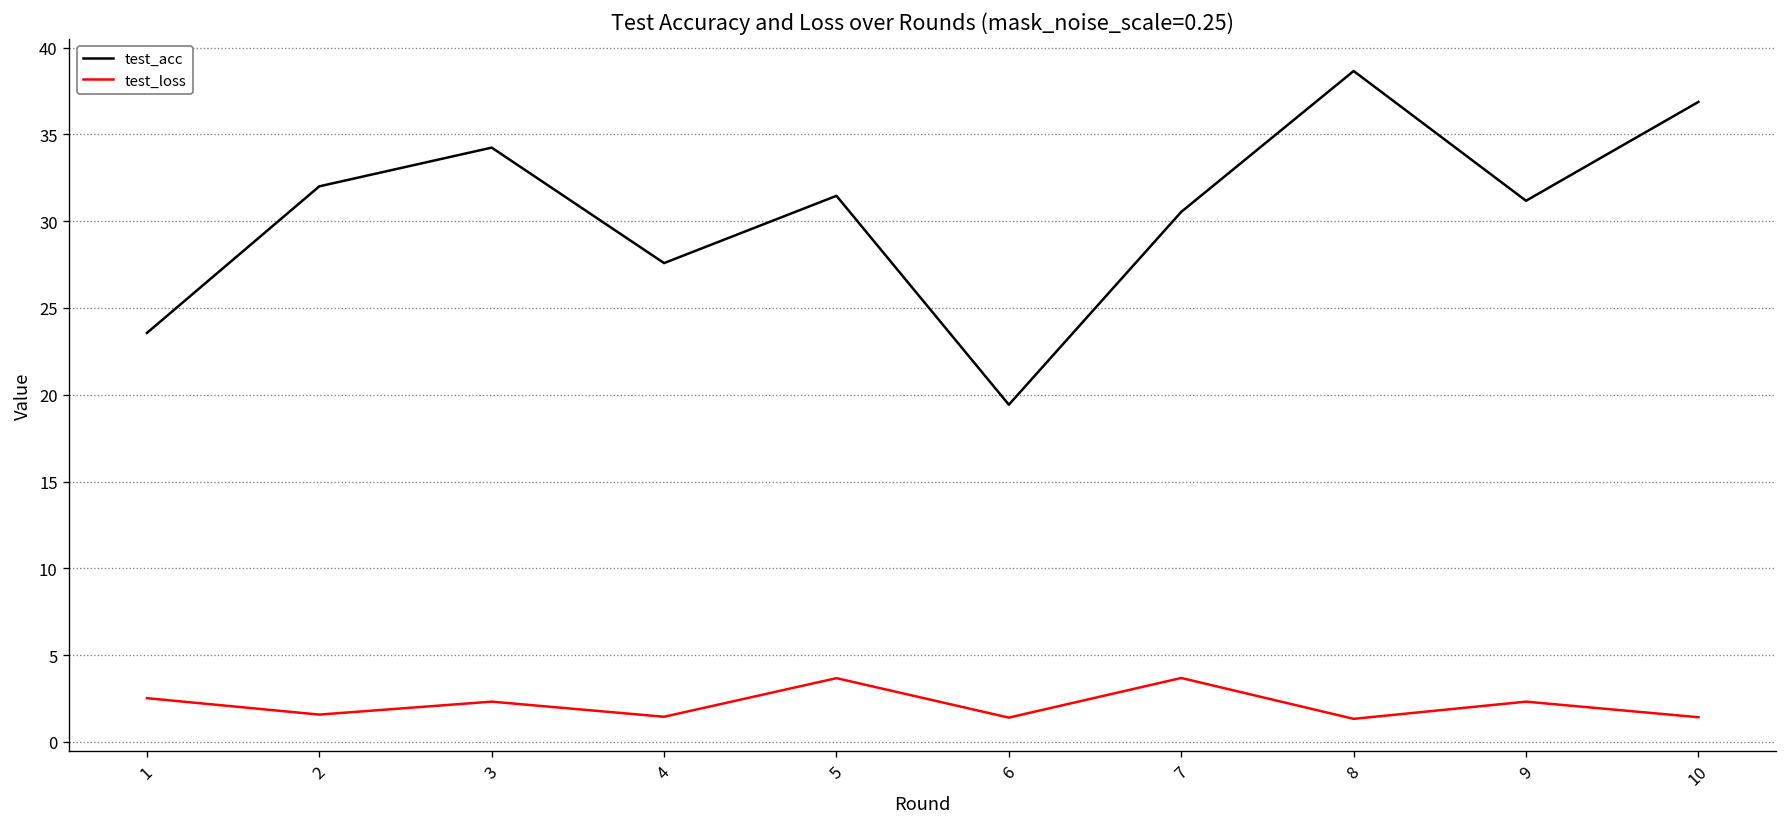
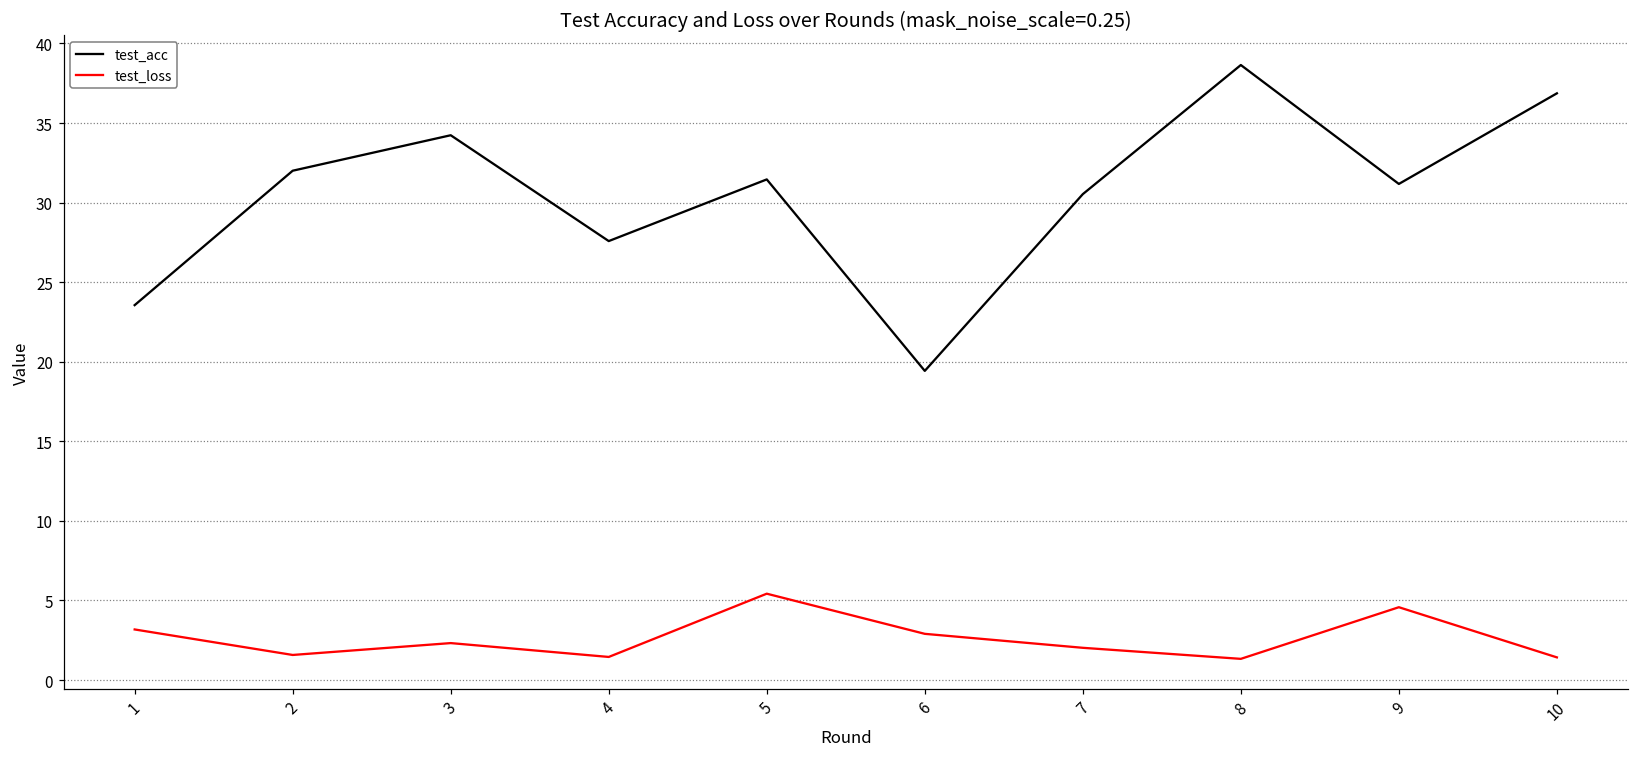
test_loss, 1: 2.5 -> 3.2
test_loss, 5: 3.7 -> 5.4
test_loss, 6: 1.4 -> 2.9
test_loss, 7: 3.7 -> 2.0
test_loss, 9: 2.3 -> 4.6
